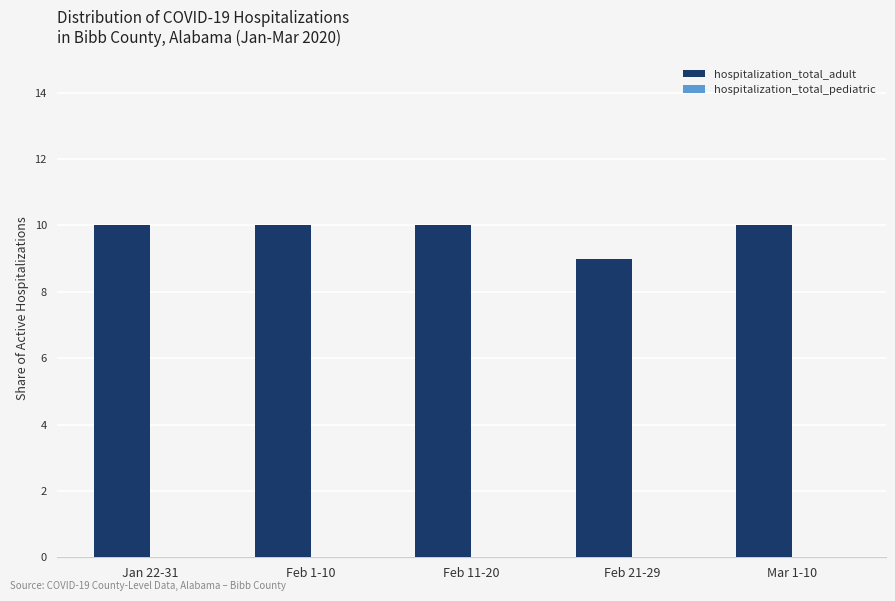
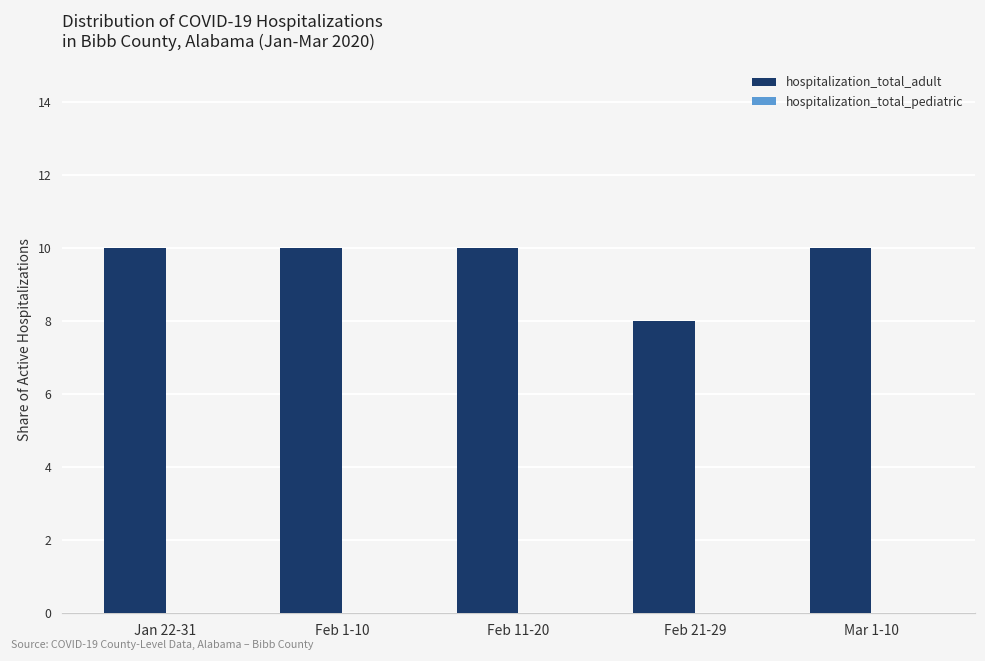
hospitalization_total_adult, Feb 21-29: 9 -> 8
